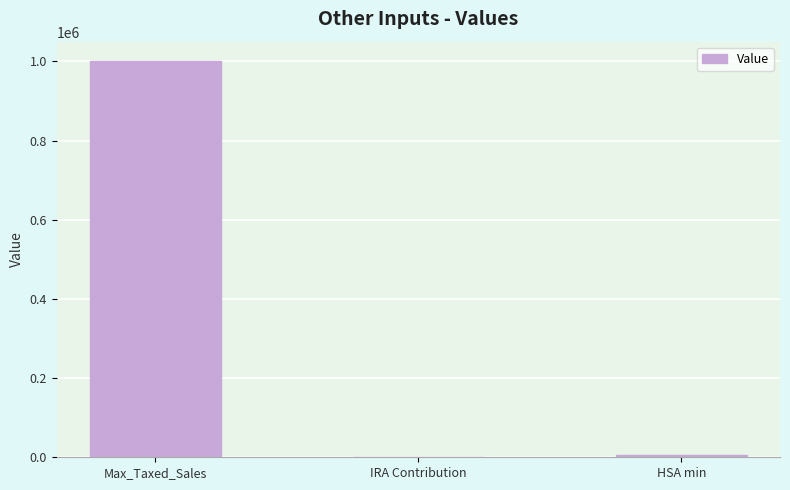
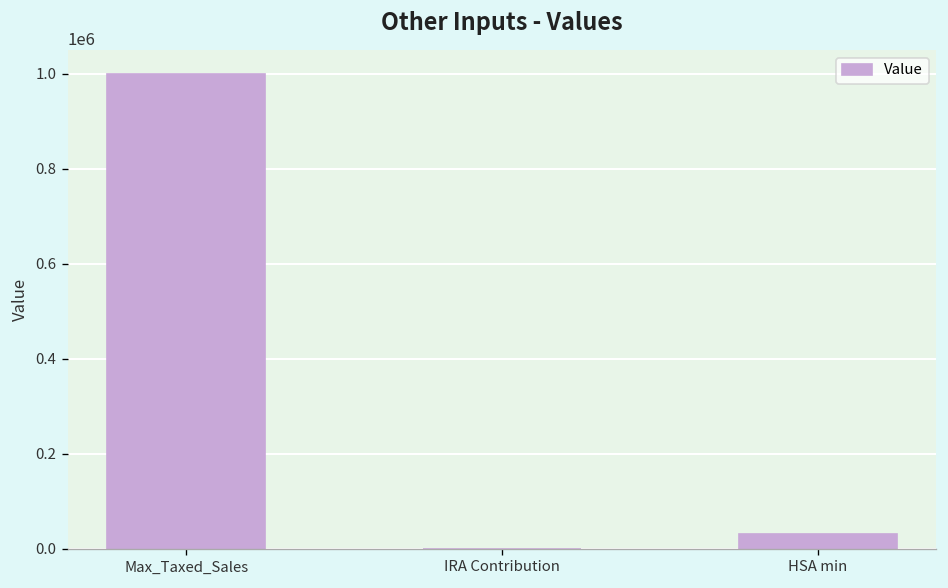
HSA min: 10000 -> 30000
